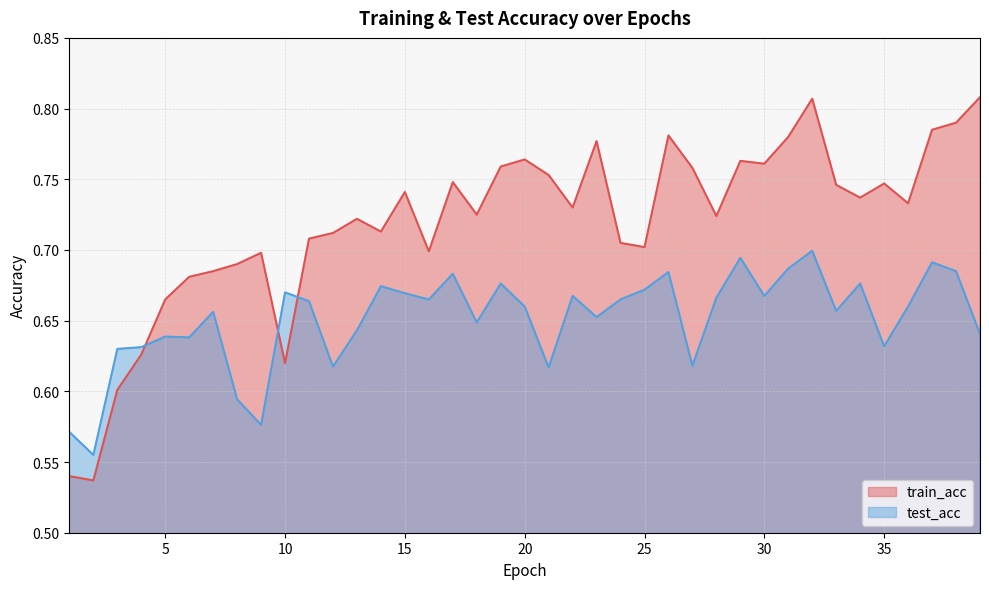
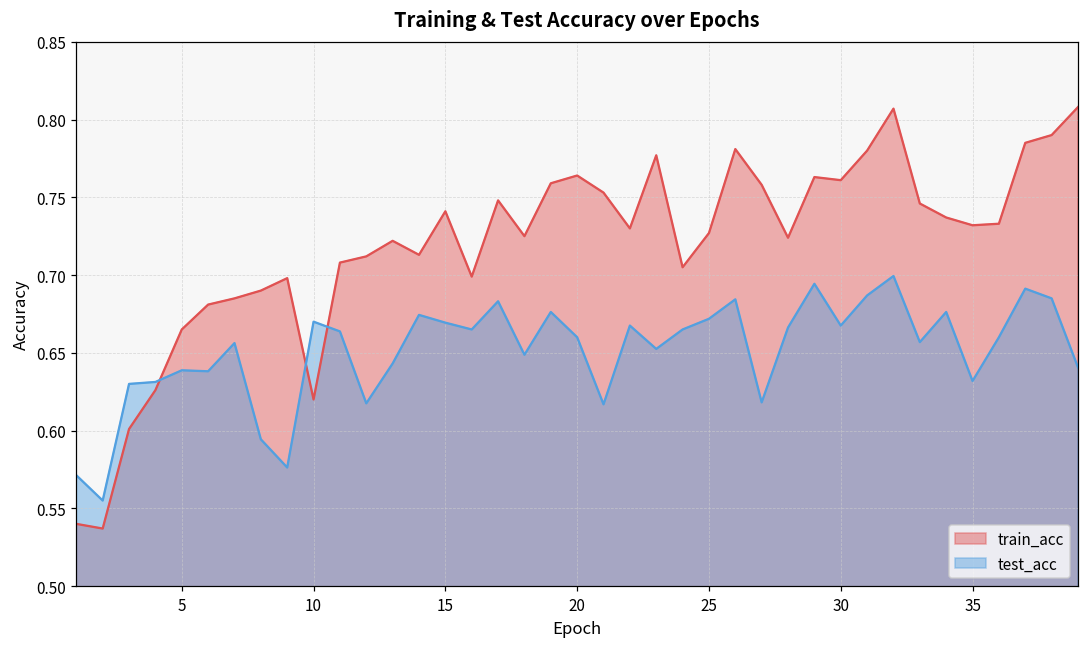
train_acc, 25: 0.702 -> 0.727
train_acc, 35: 0.747 -> 0.732
